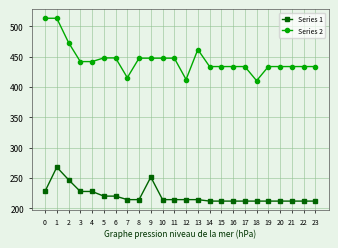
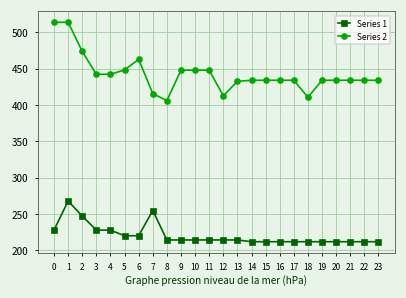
Series 2, 6: 450 -> 460
Series 1, 7: 210 -> 250
Series 2, 8: 450 -> 410
Series 1, 9: 250 -> 210
Series 2, 13: 460 -> 430
